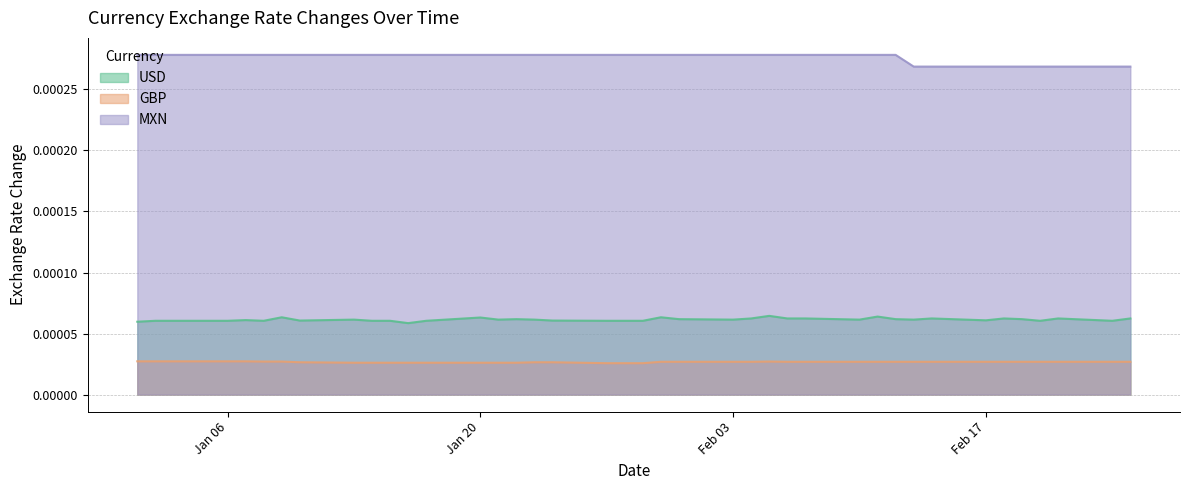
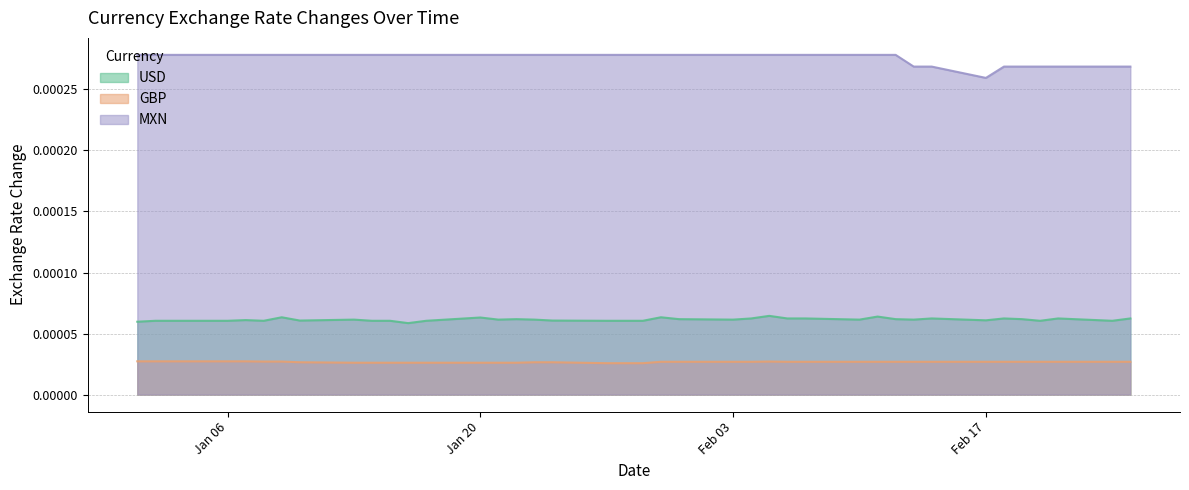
MXN, Feb 17: 0.000269 -> 0.000259
